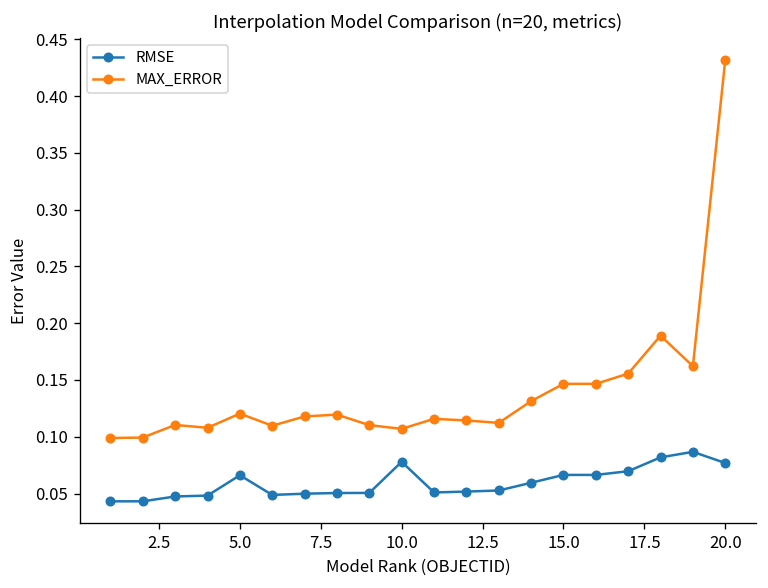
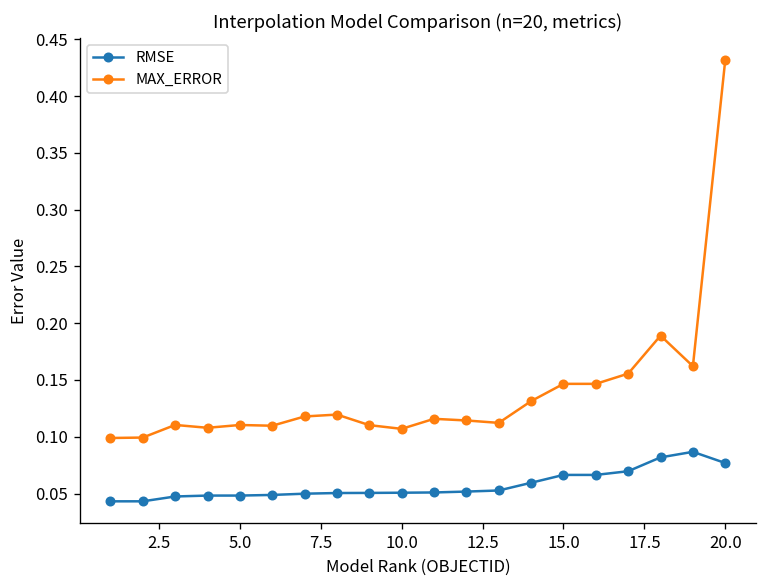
RMSE, 5.0: 0.07 -> 0.05
MAX_ERROR, 5.0: 0.12 -> 0.11
RMSE, 10.0: 0.08 -> 0.05
